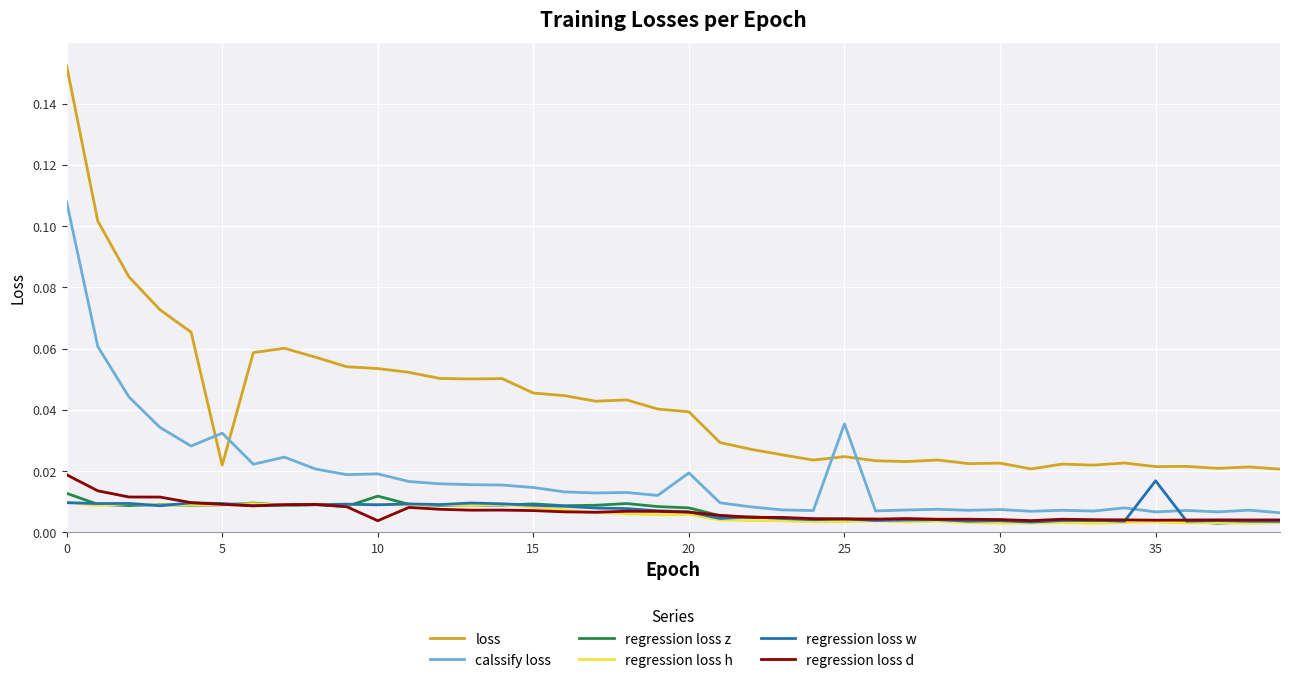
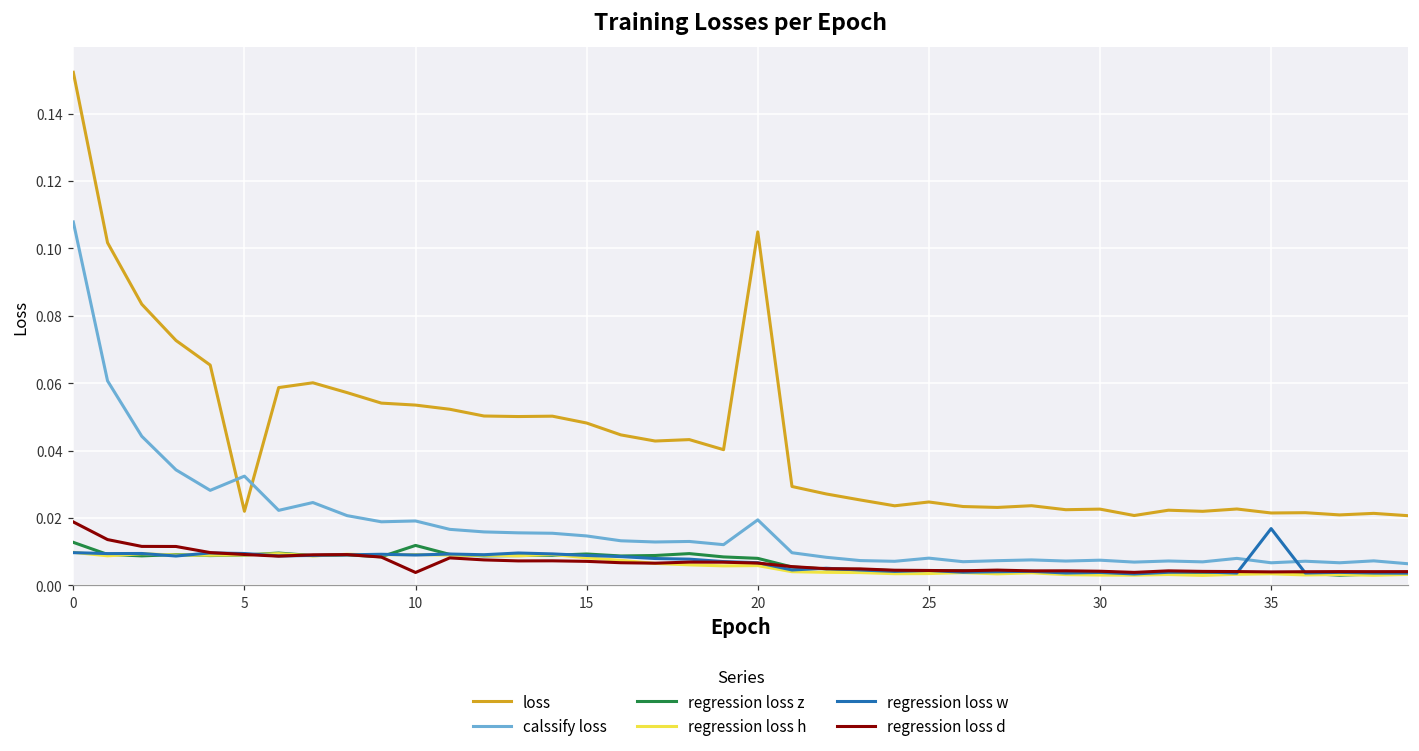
loss, 15: 0.045 -> 0.048
loss, 20: 0.039 -> 0.105
calssify loss, 25: 0.035 -> 0.008
